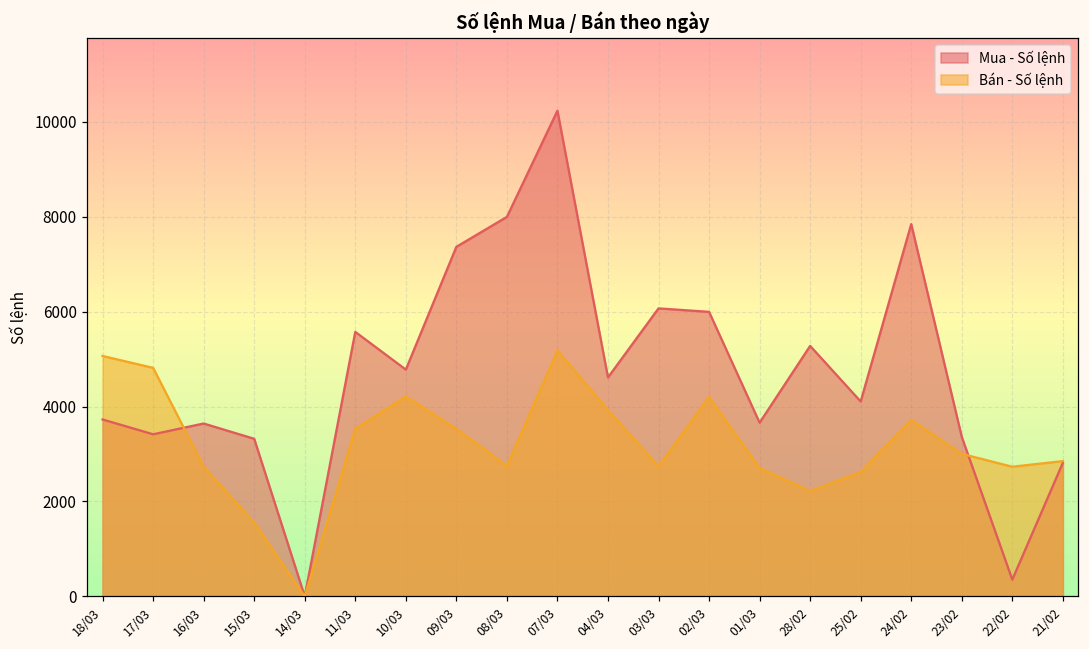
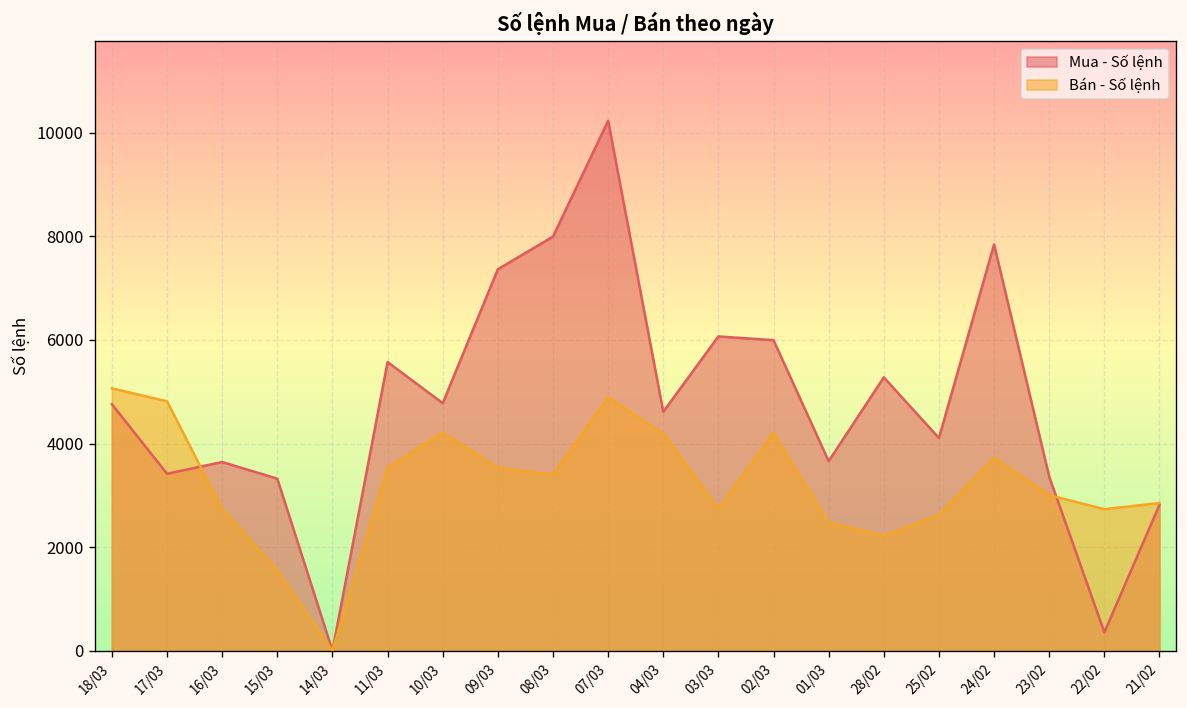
Mua - Số lệnh, 18/03: 3700 -> 4800
Bán - Số lệnh, 08/03: 2800 -> 3400
Bán - Số lệnh, 07/03: 5200 -> 4900
Bán - Số lệnh, 04/03: 3900 -> 4200
Bán - Số lệnh, 01/03: 2700 -> 2500
